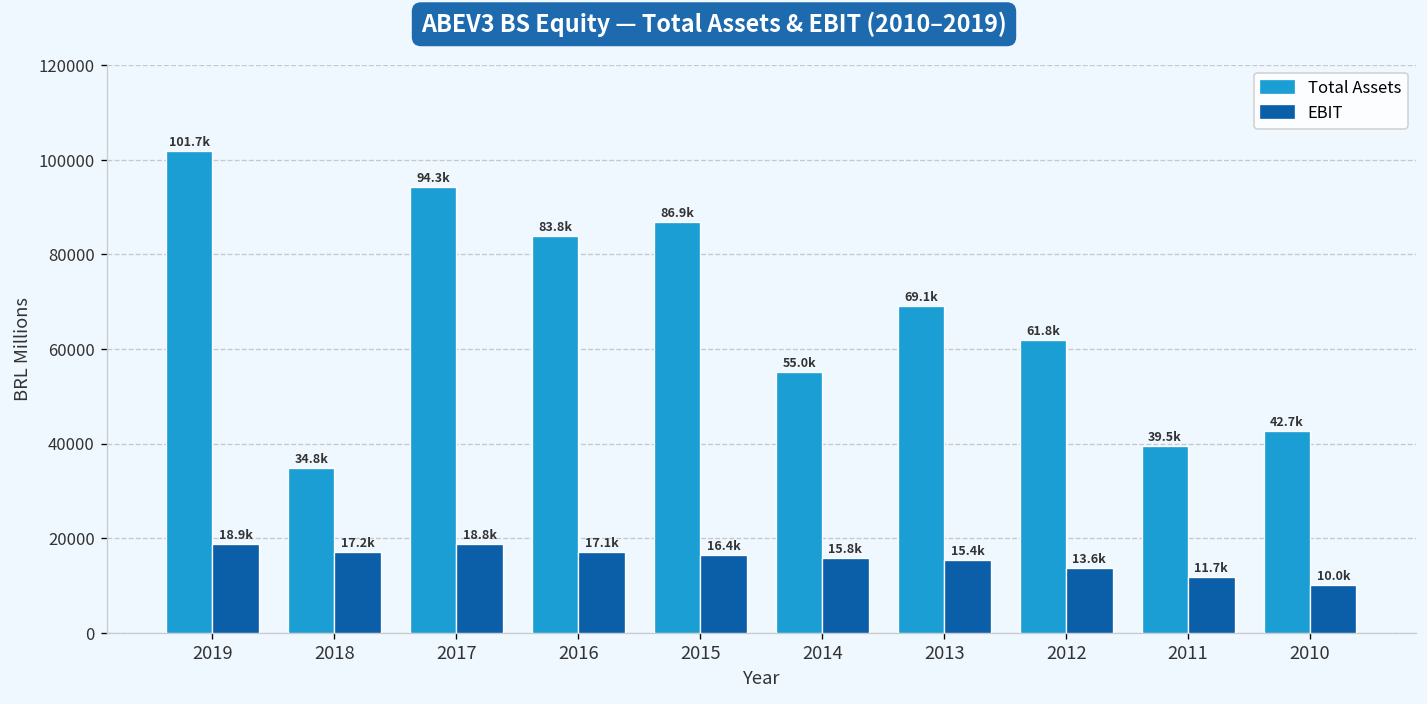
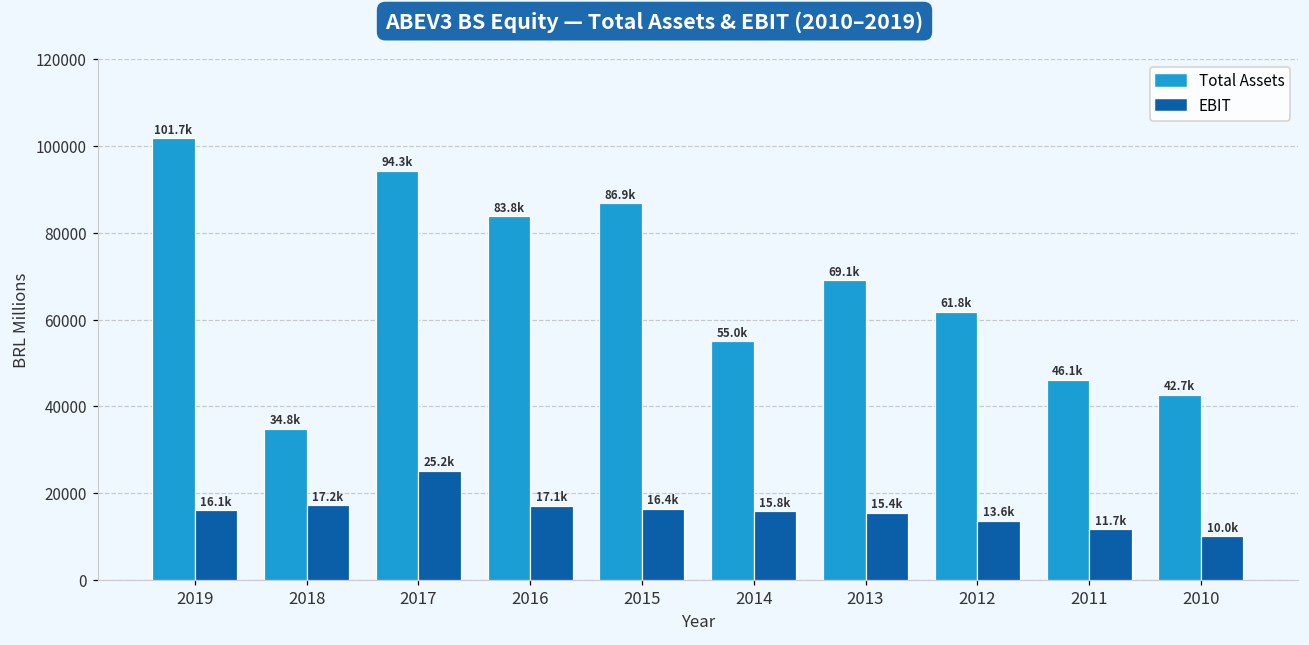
EBIT, 2019: 18.9k -> 16.1k
EBIT, 2017: 18.8k -> 25.2k
Total Assets, 2011: 39.5k -> 46.1k
